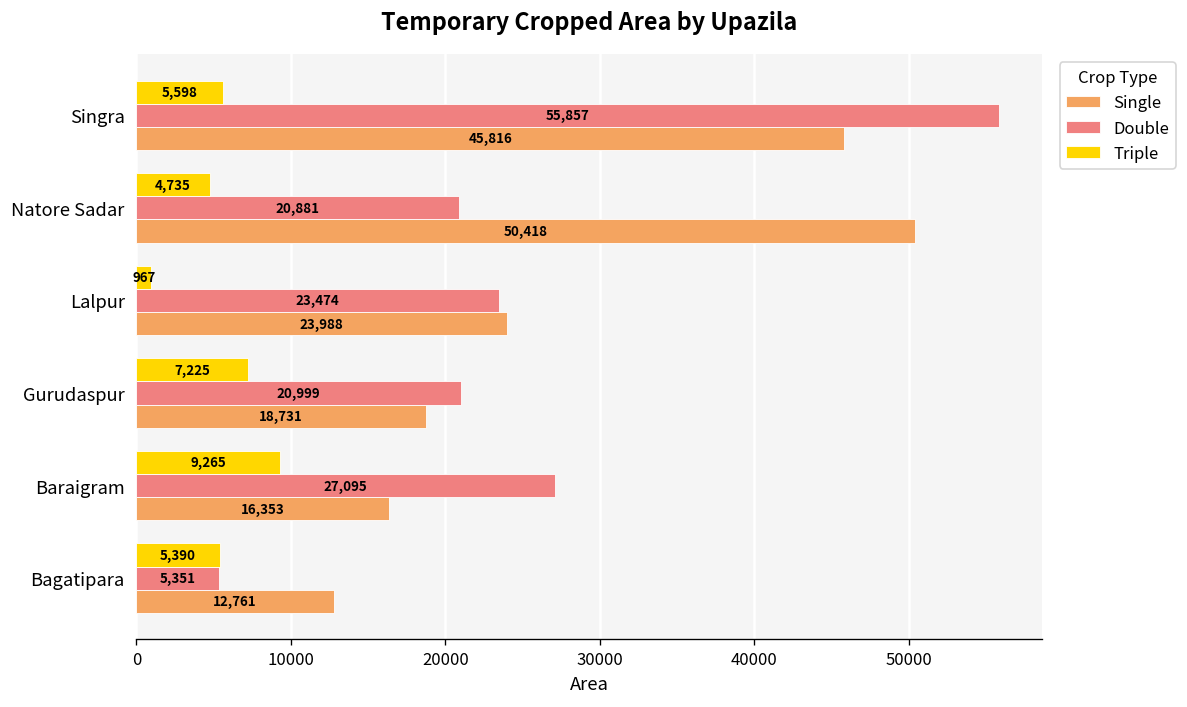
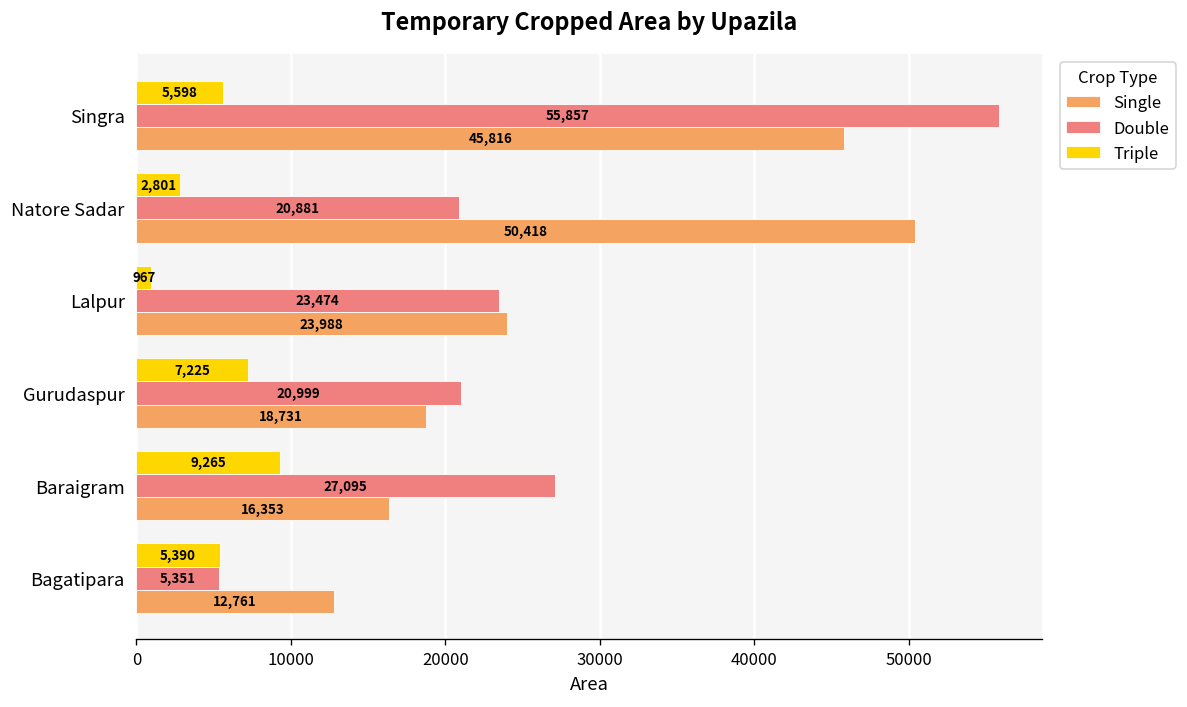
Triple, Natore Sadar: 4,735 -> 2,801
